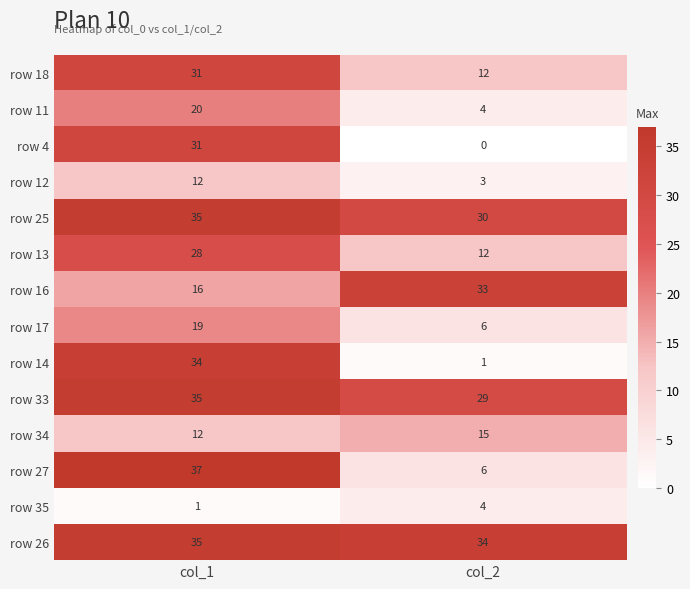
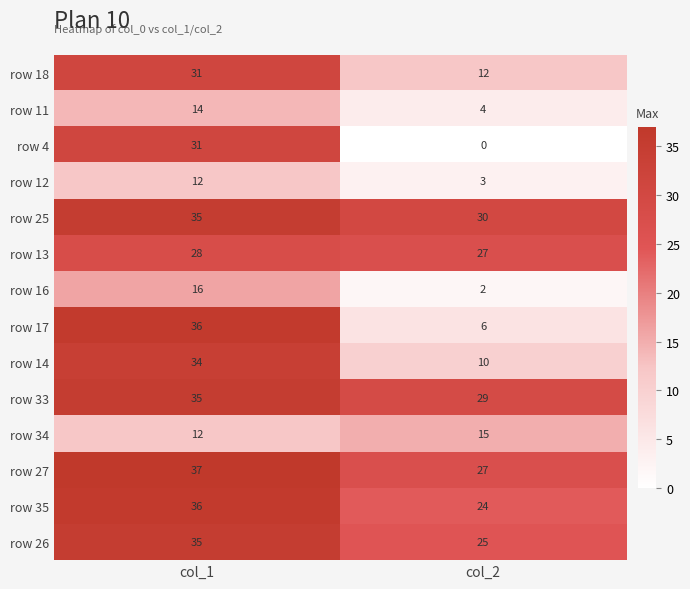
row 11, col_1: 20 -> 14
row 13, col_2: 12 -> 27
row 16, col_2: 33 -> 2
row 17, col_1: 19 -> 36
row 14, col_2: 1 -> 10
row 27, col_2: 6 -> 27
row 35, col_1: 1 -> 36
row 35, col_2: 4 -> 24
row 26, col_2: 34 -> 25
